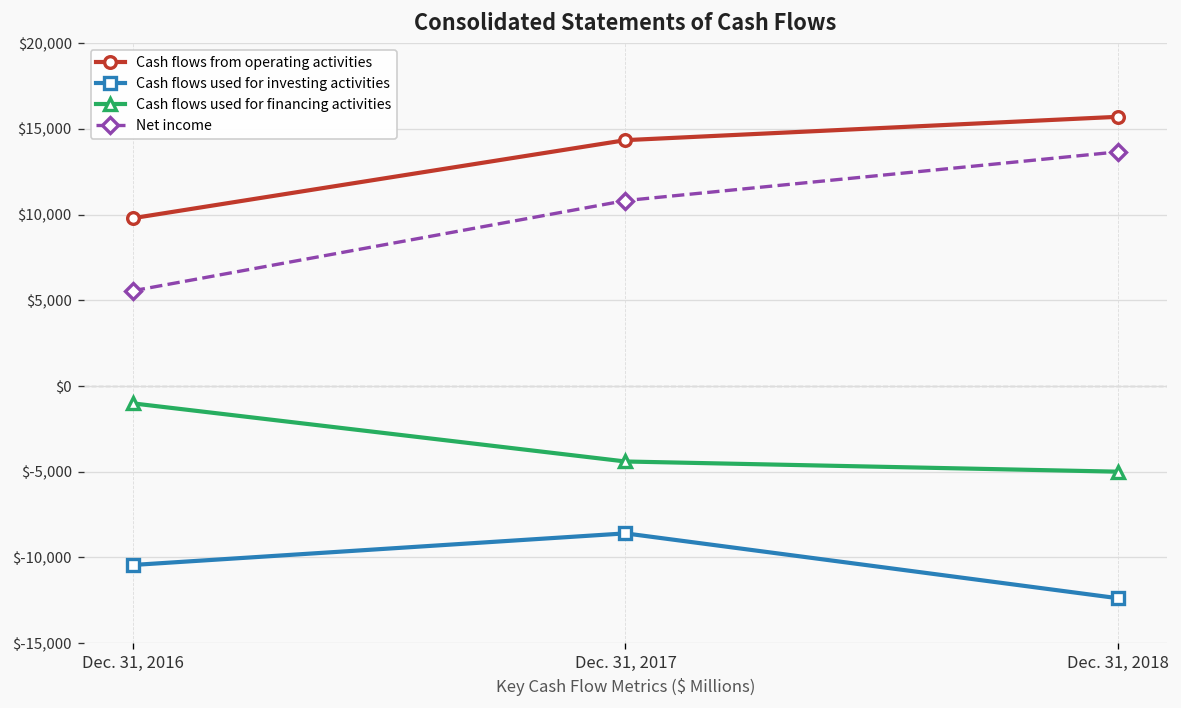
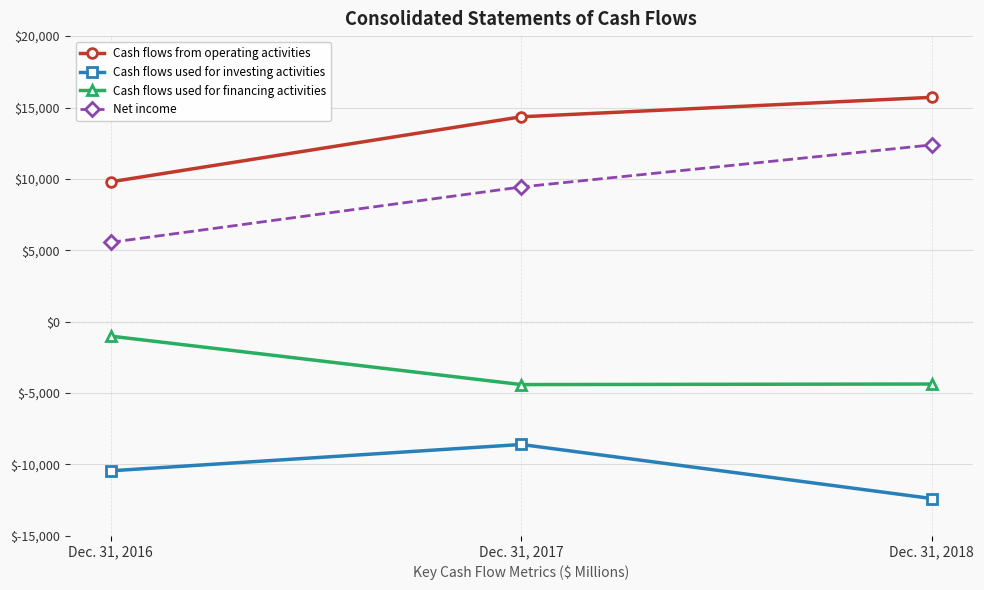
Net income, Dec. 31, 2017: $10,800 -> $9,400
Cash flows used for financing activities, Dec. 31, 2018: $-5,000 -> $-4,400
Net income, Dec. 31, 2018: $13,700 -> $12,400
